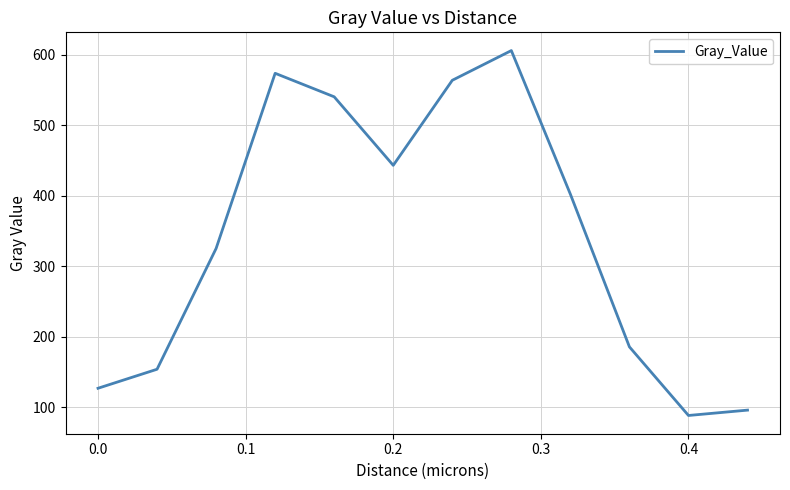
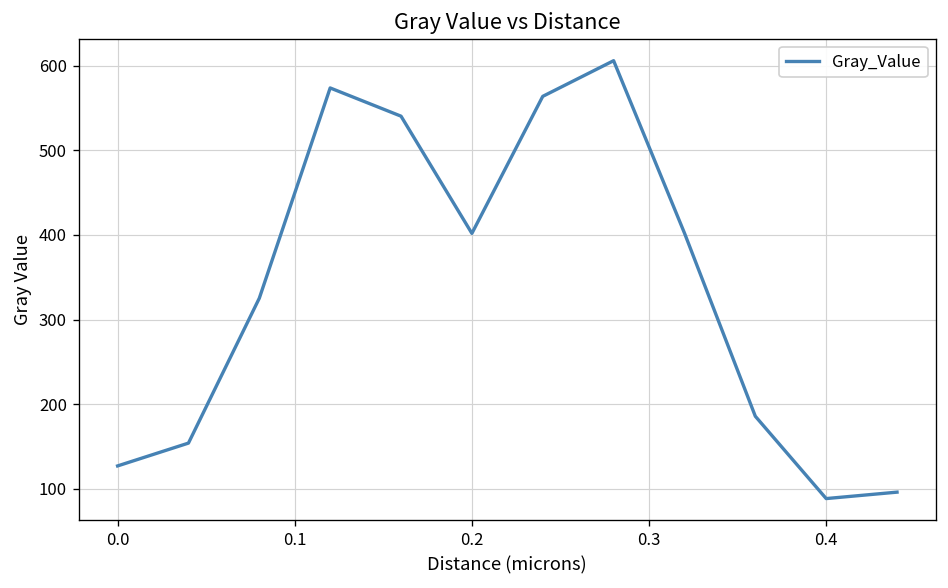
0.2: 440 -> 400
